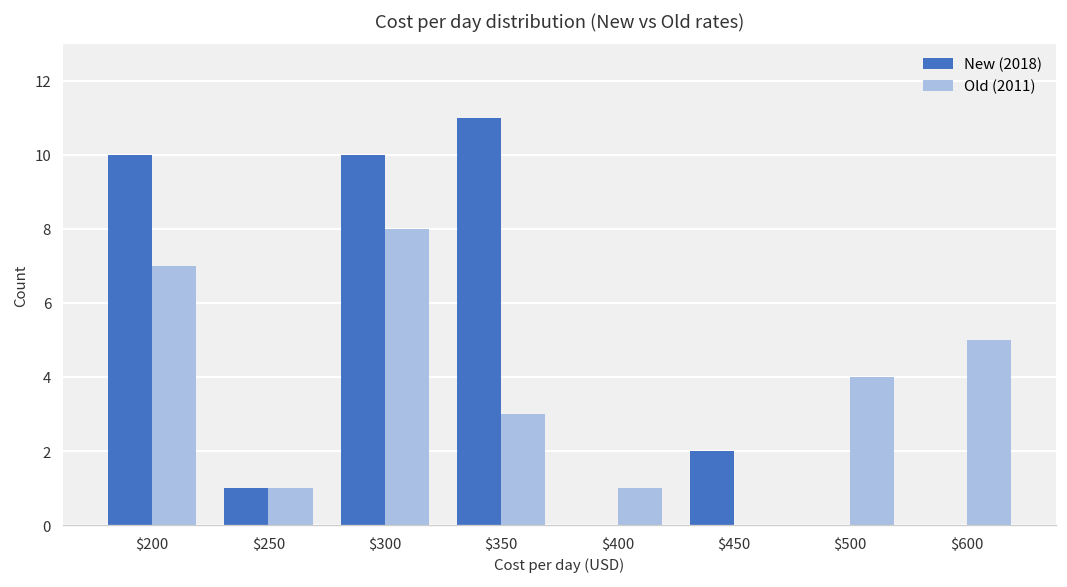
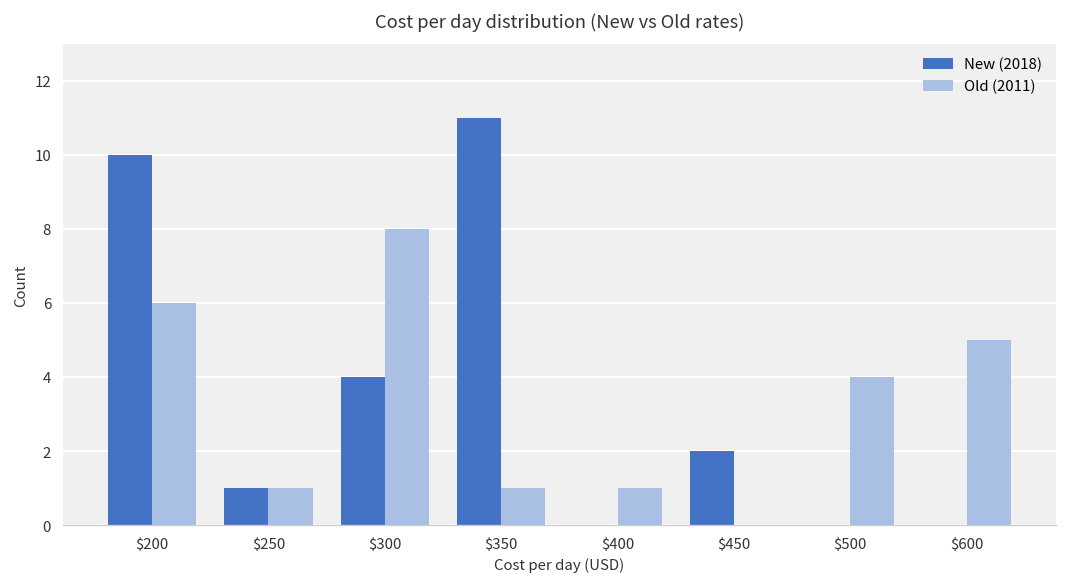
Old (2011), $200: 7 -> 6
New (2018), $300: 10 -> 4
Old (2011), $350: 3 -> 1
